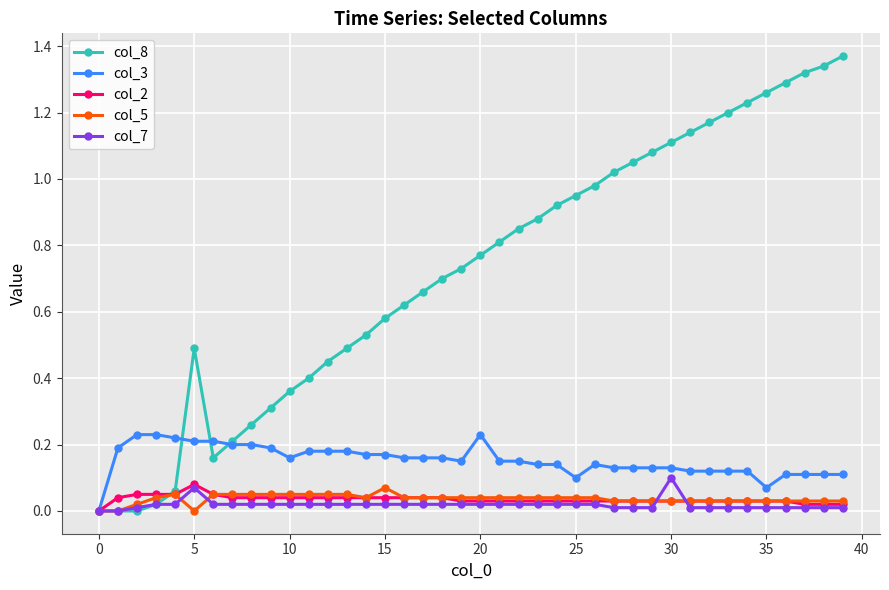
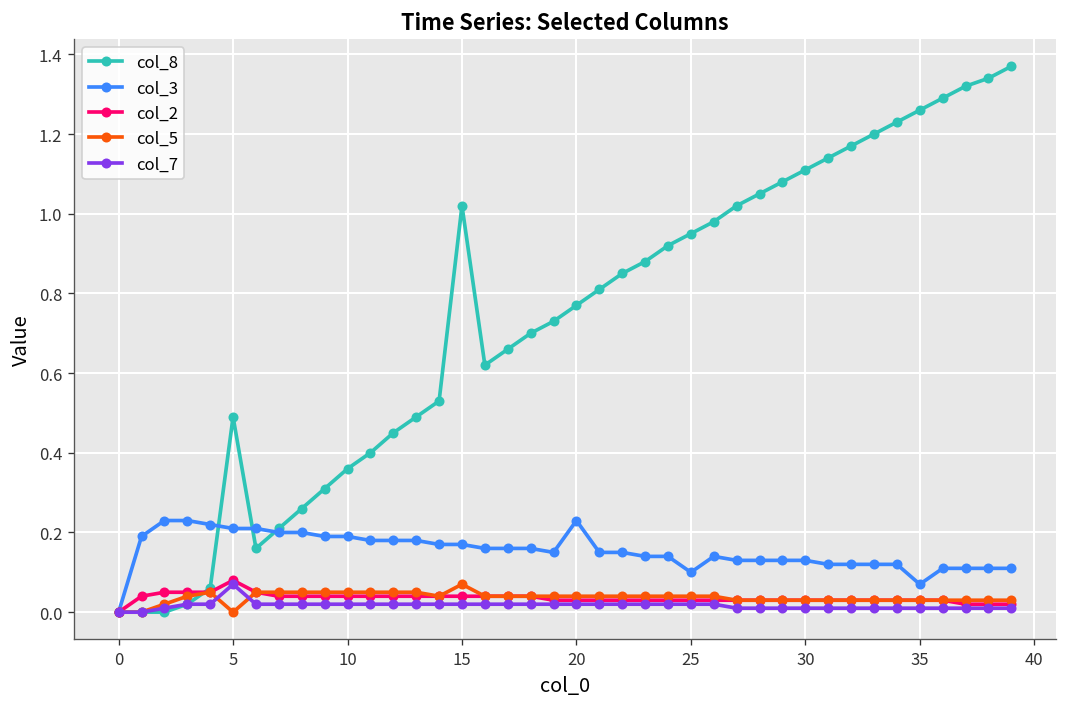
col_3, 10: 0.16 -> 0.19
col_8, 15: 0.58 -> 1.02
col_7, 30: 0.10 -> 0.01
